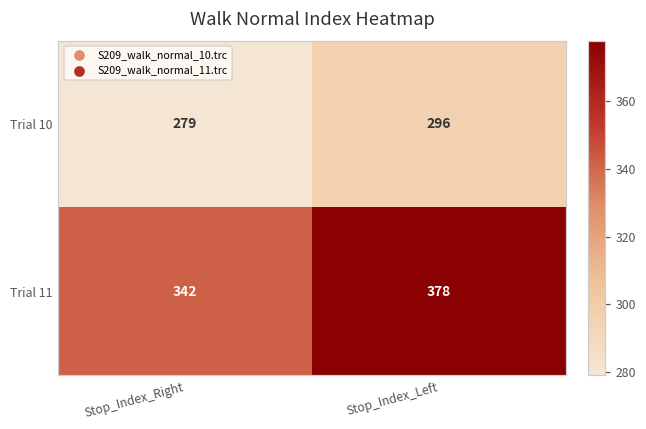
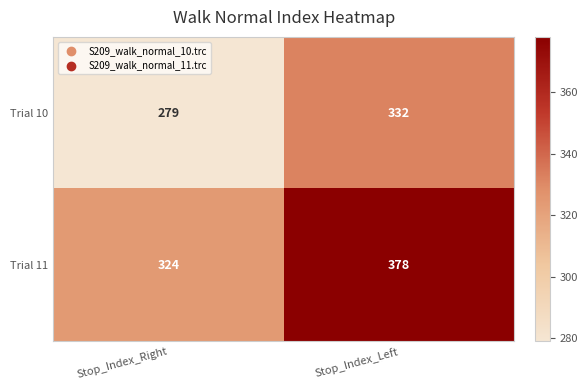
Trial 10, Stop_Index_Left: 296 -> 332
Trial 11, Stop_Index_Right: 342 -> 324
